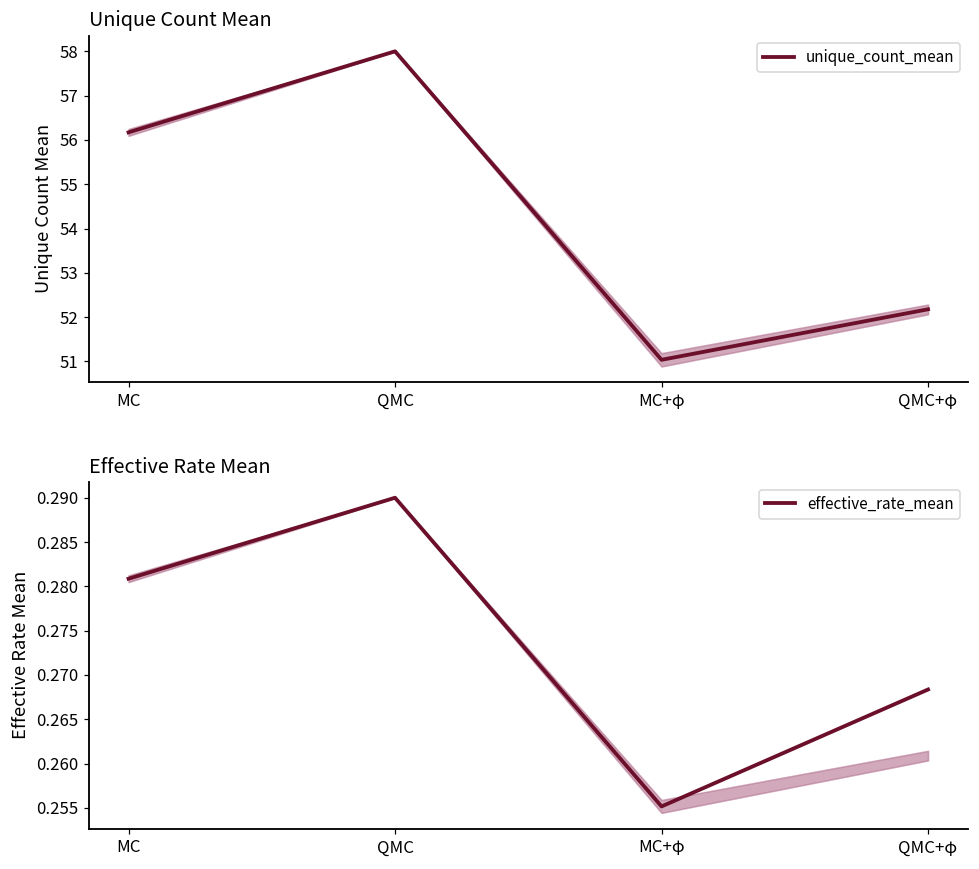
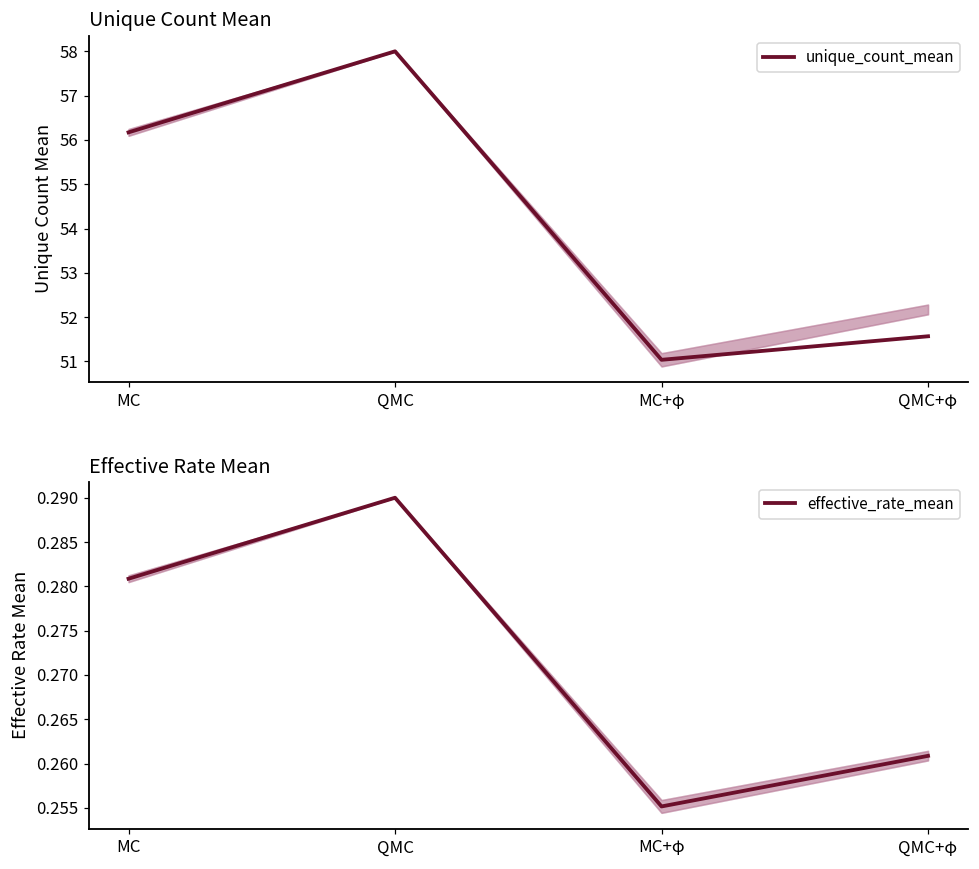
Unique Count Mean, unique_count_mean, QMC+φ: 52.2 -> 51.6
Effective Rate Mean, effective_rate_mean, QMC+φ: 0.268 -> 0.261
